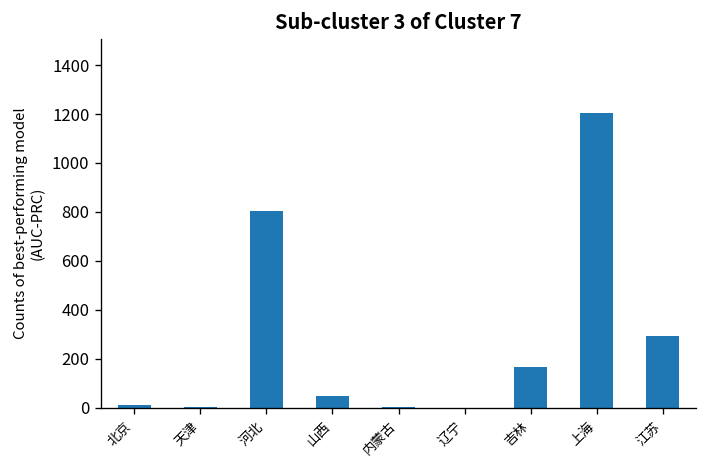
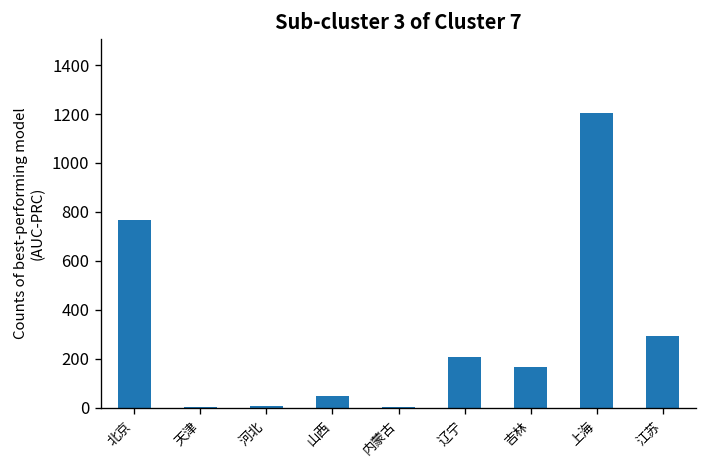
北京: 10 -> 770
河北: 810 -> 10
辽宁: 0 -> 210
